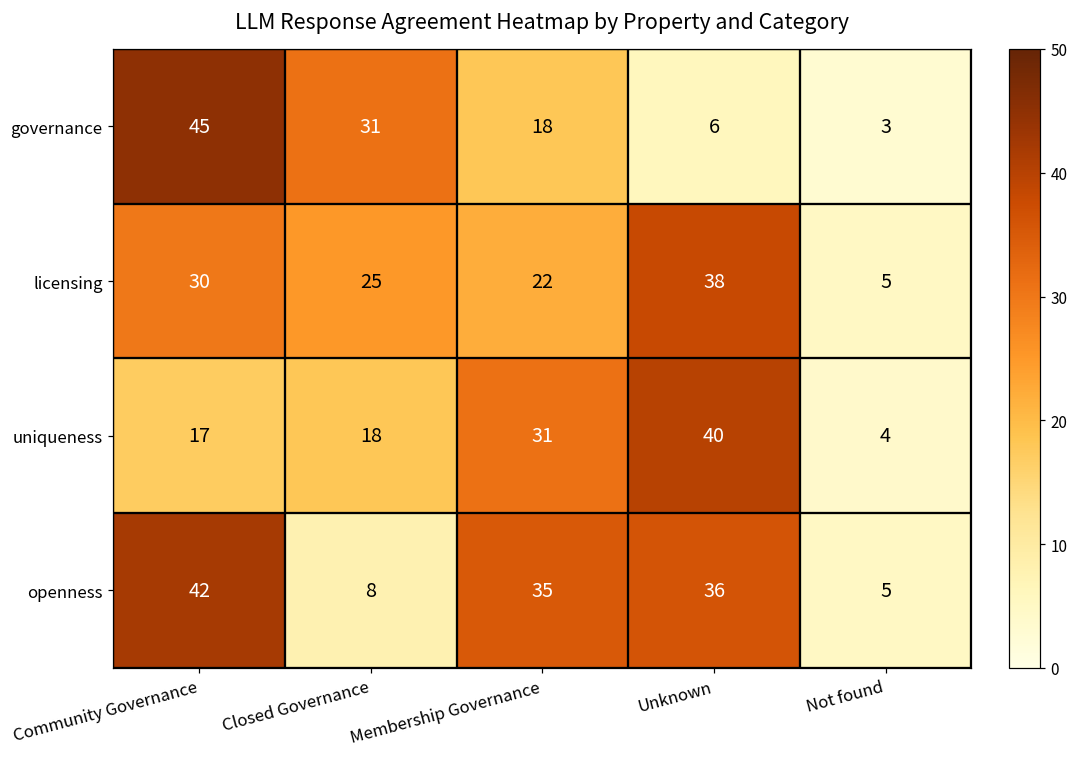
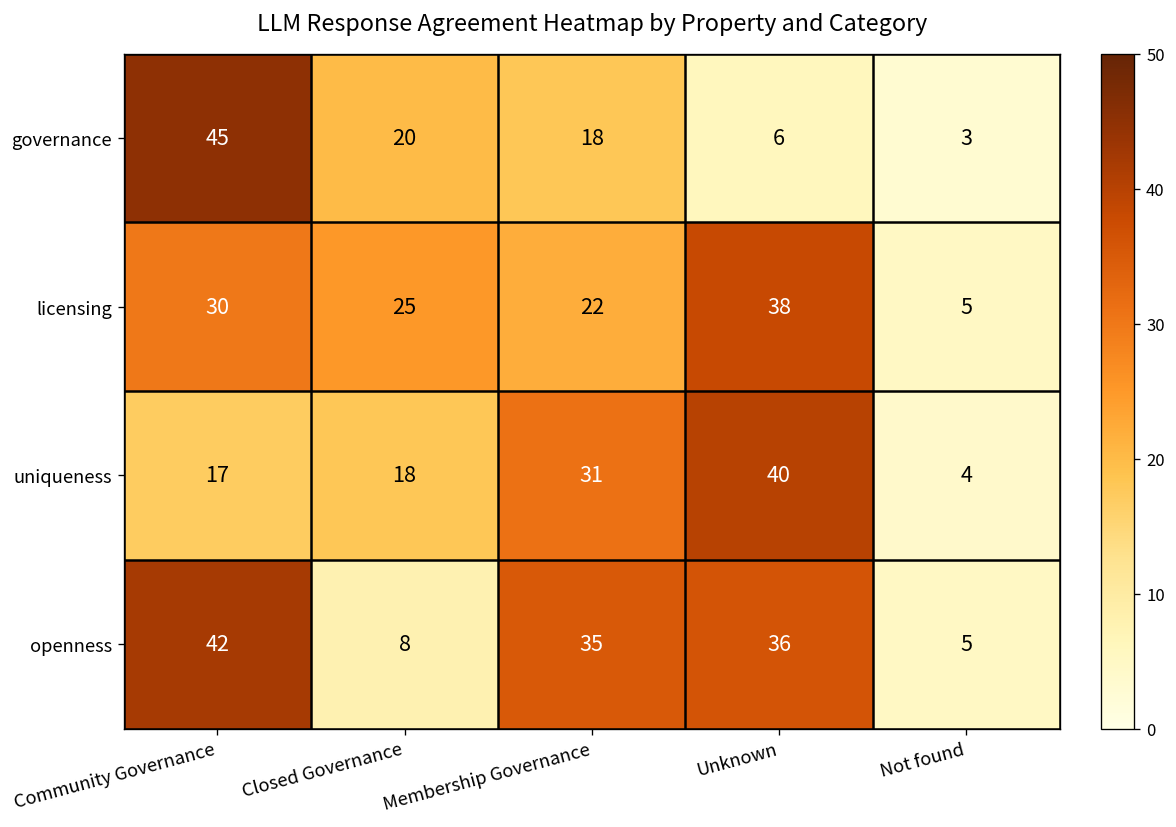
governance, Closed Governance: 31 -> 20
